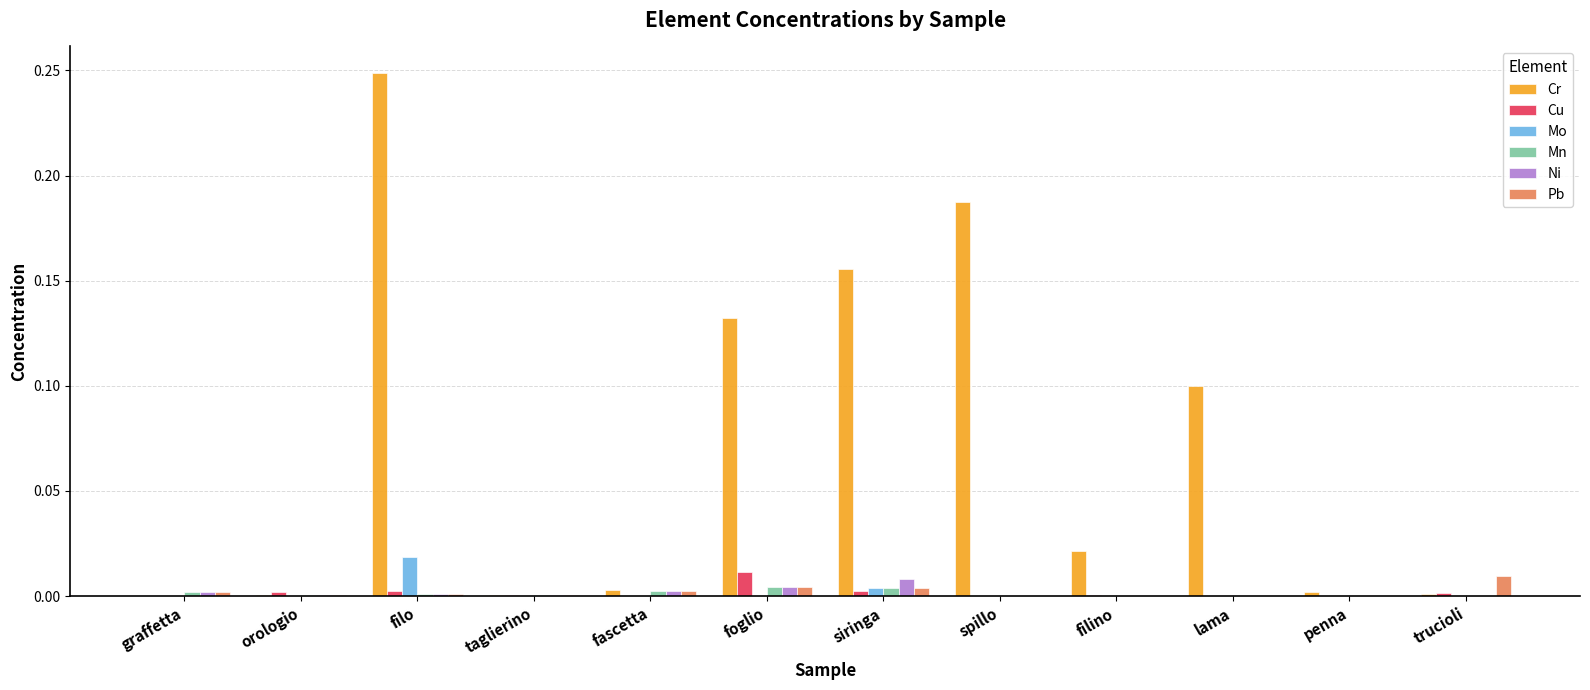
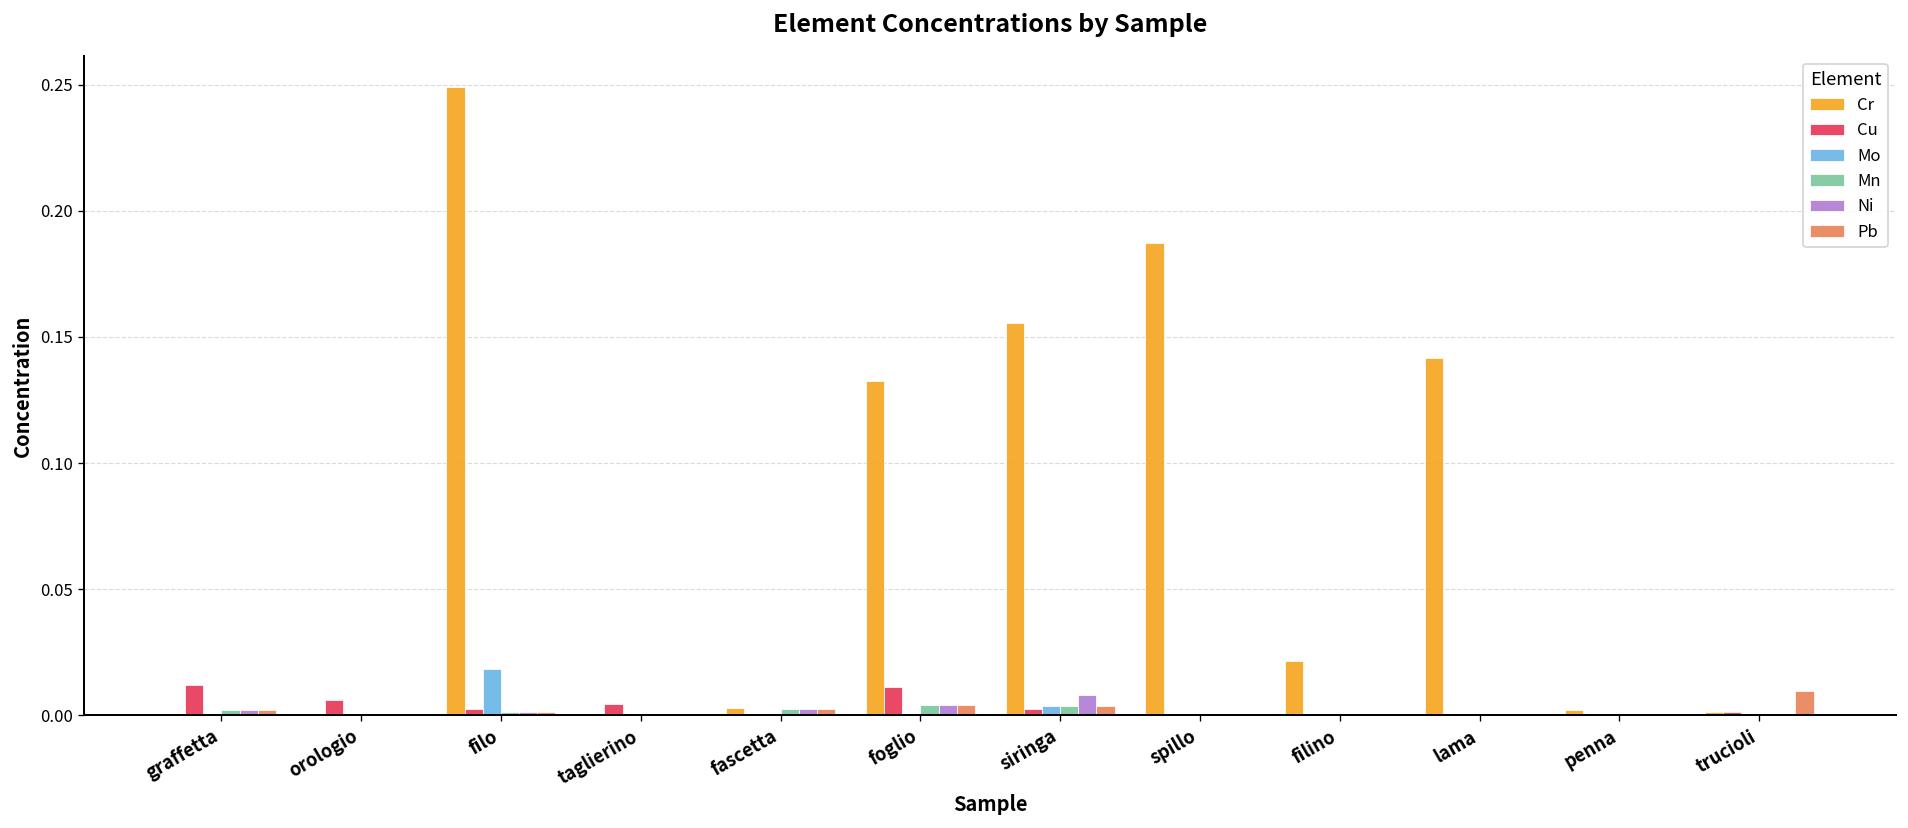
Cu, graffetta: 0.000 -> 0.012
Cu, orologio: 0.002 -> 0.006
Cu, taglierino: 0.000 -> 0.004
Cr, lama: 0.100 -> 0.142
